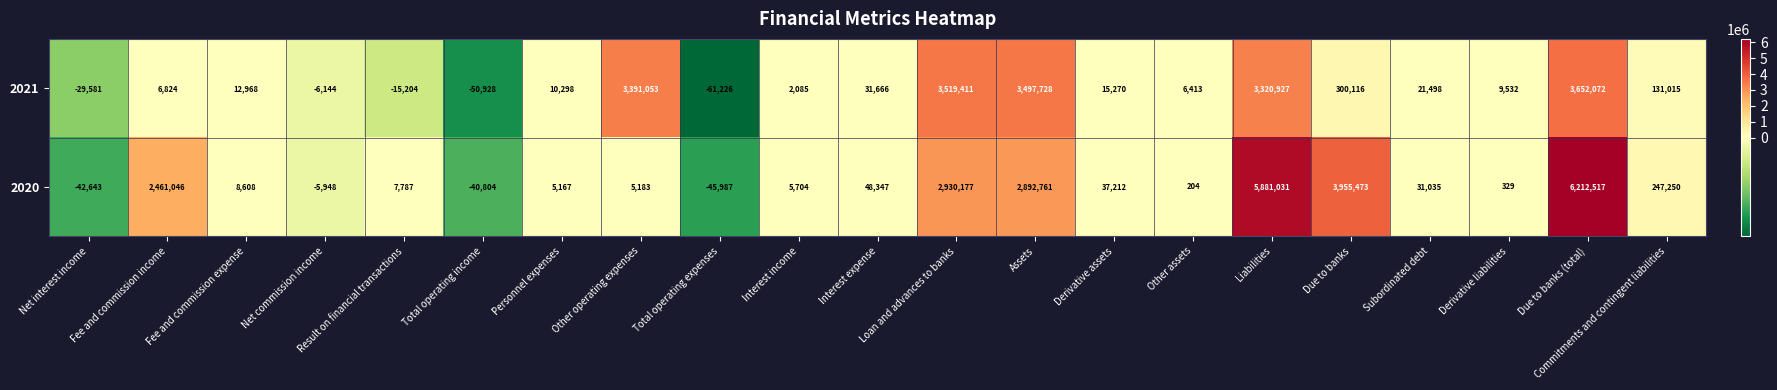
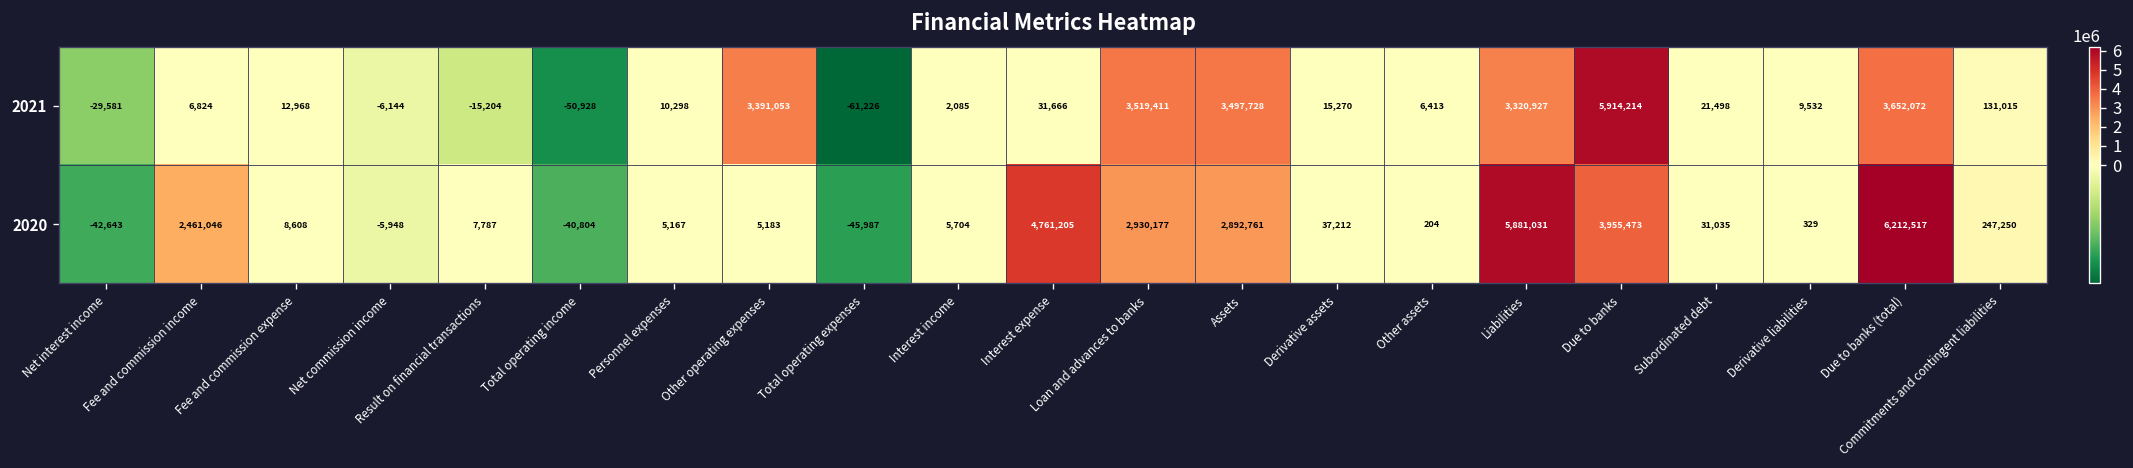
2021, Due to banks: 300,116 -> 5,914,214
2020, Interest expense: 48,347 -> 4,761,205
